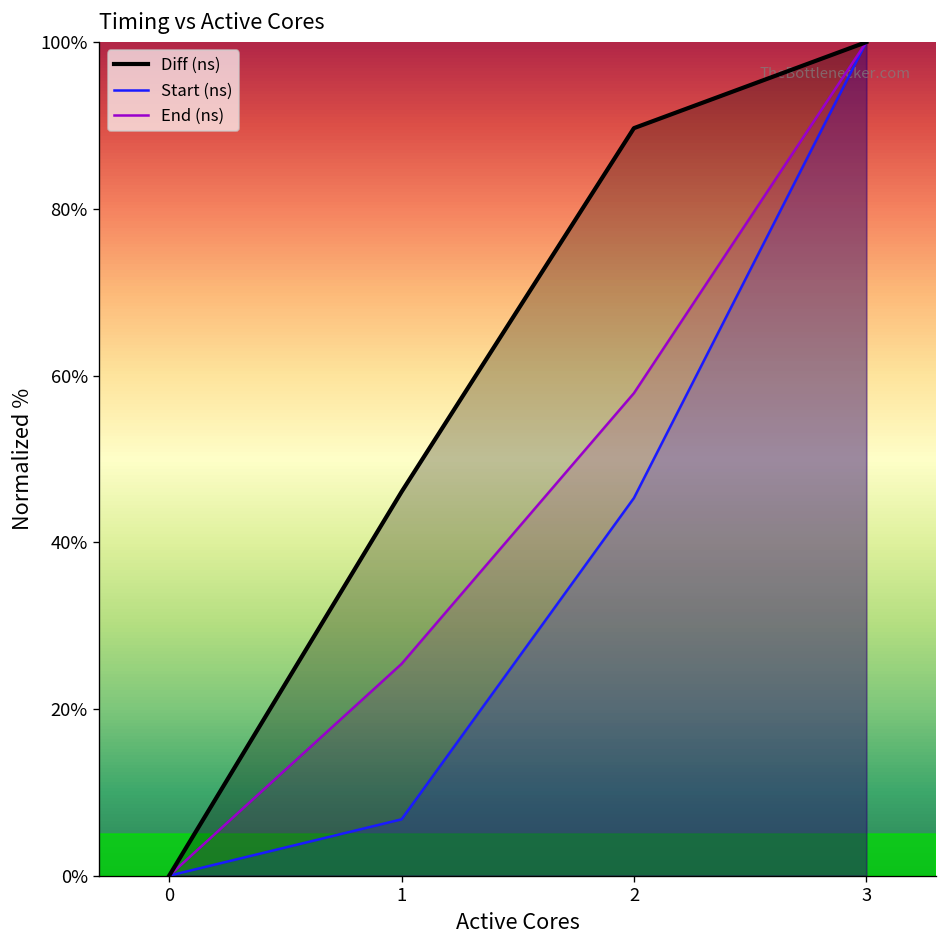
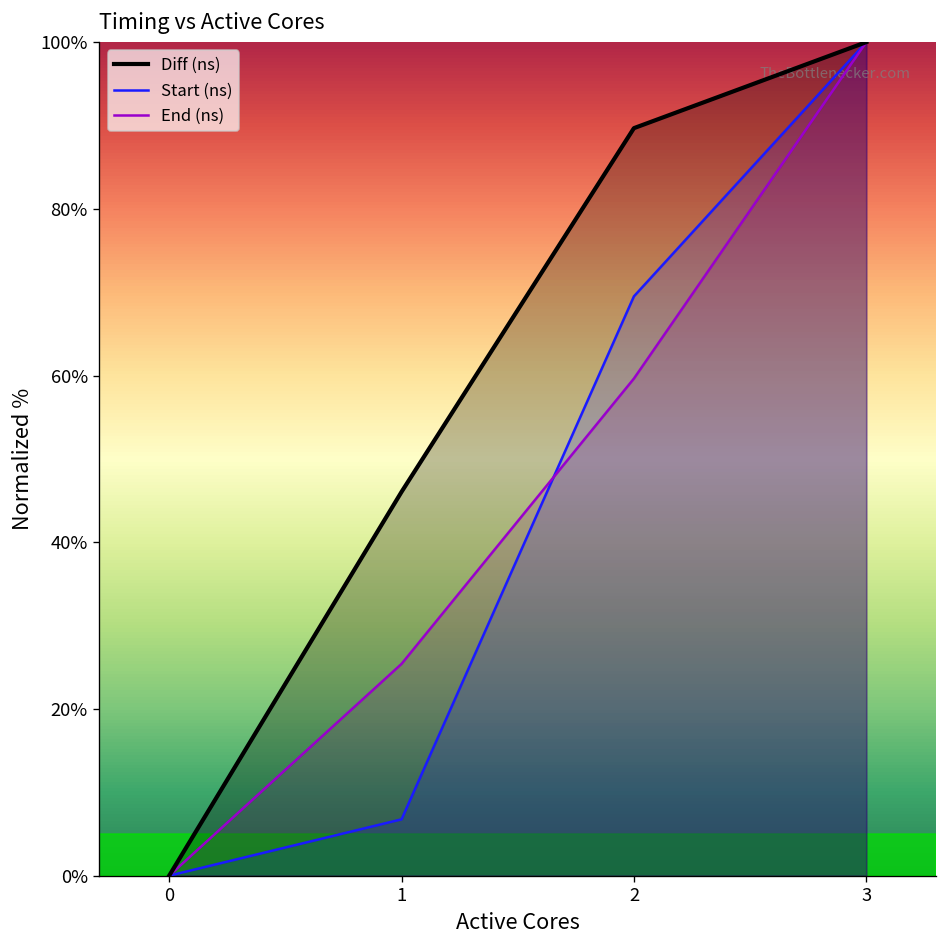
Start (ns), 2: 45% -> 70%
End (ns), 2: 58% -> 60%
